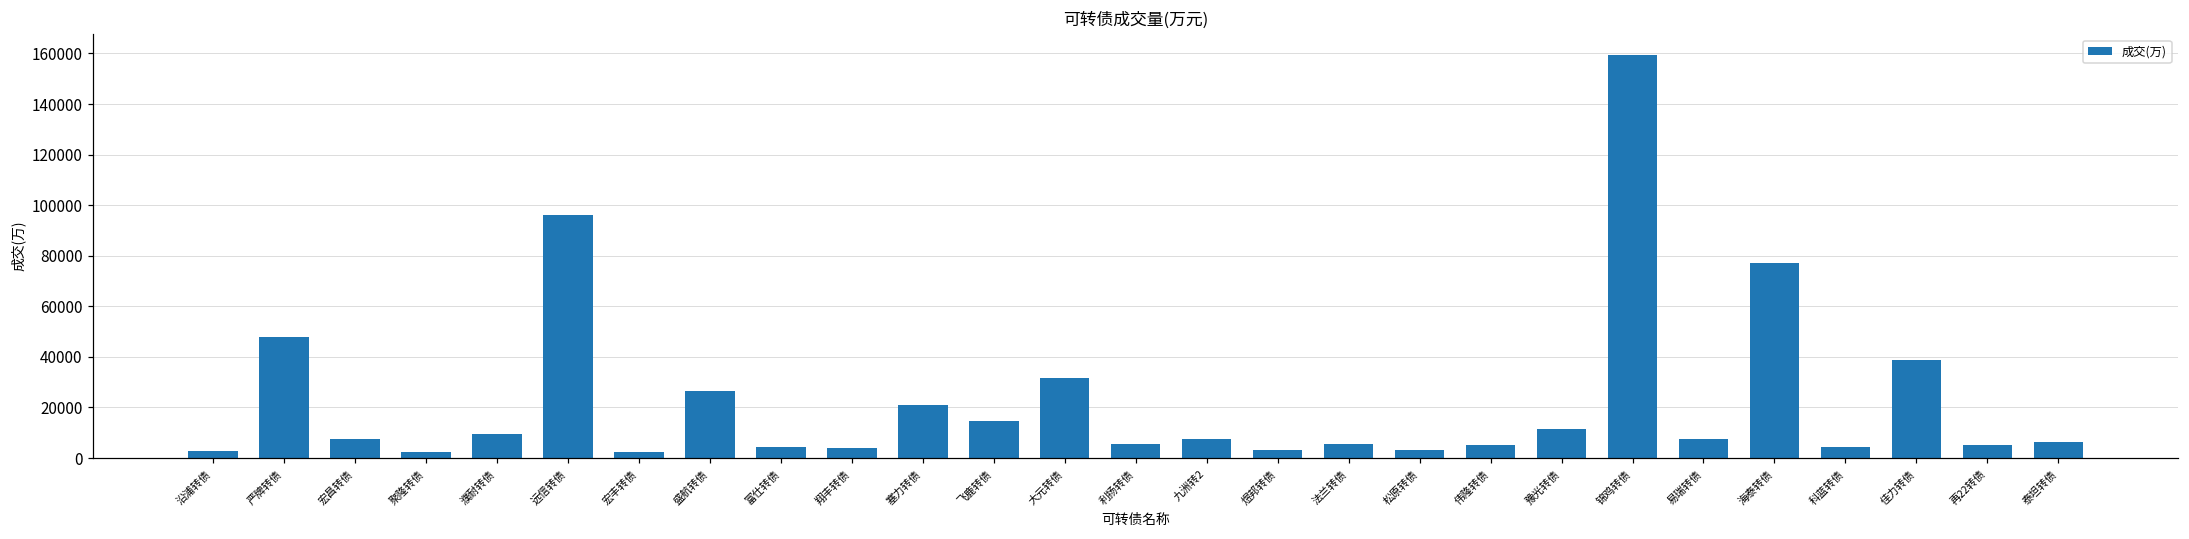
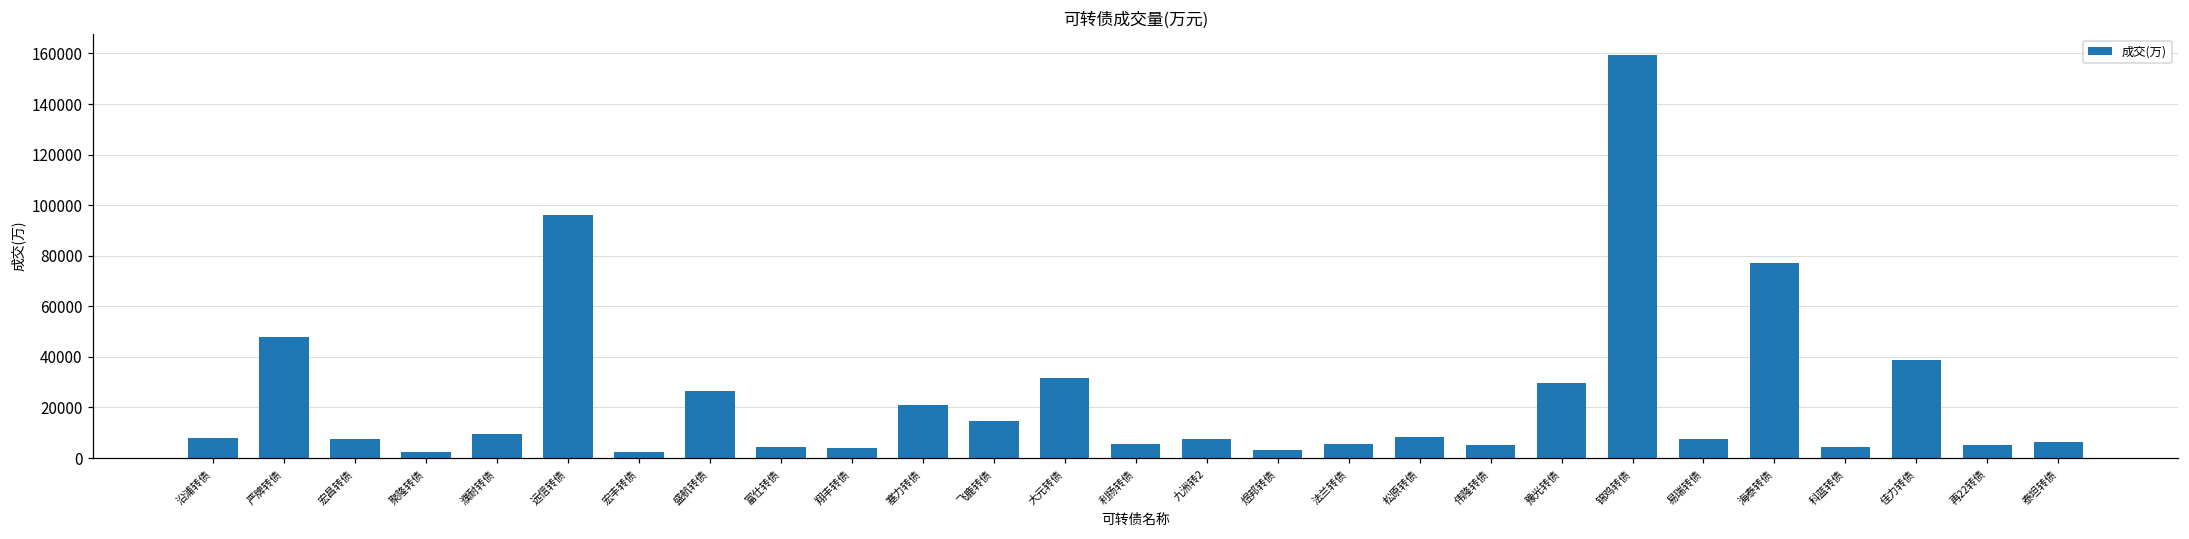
沿浦转债: 3000 -> 8000
松原转债: 3000 -> 8000
豫光转债: 11000 -> 30000
